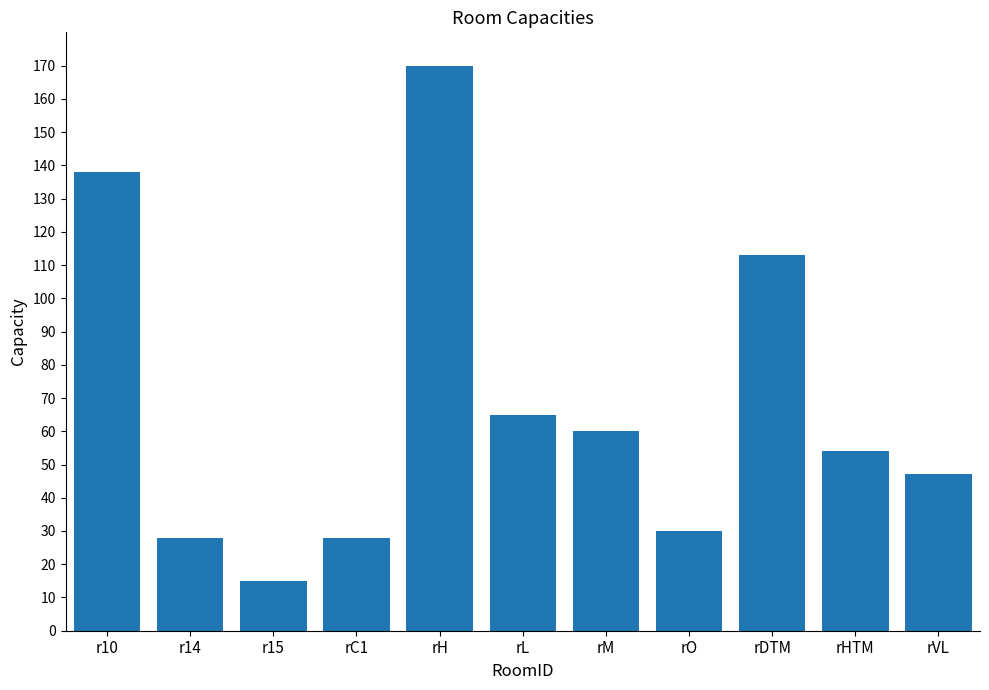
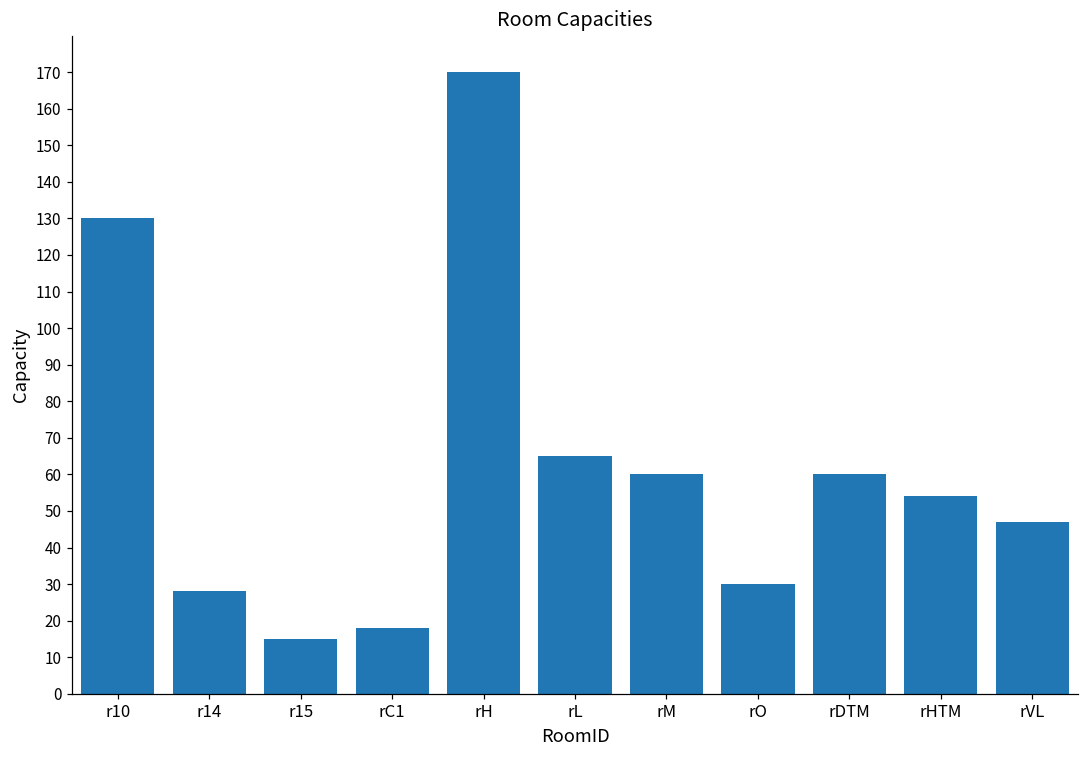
r10: 138 -> 130
rC1: 28 -> 18
rDTM: 113 -> 60
